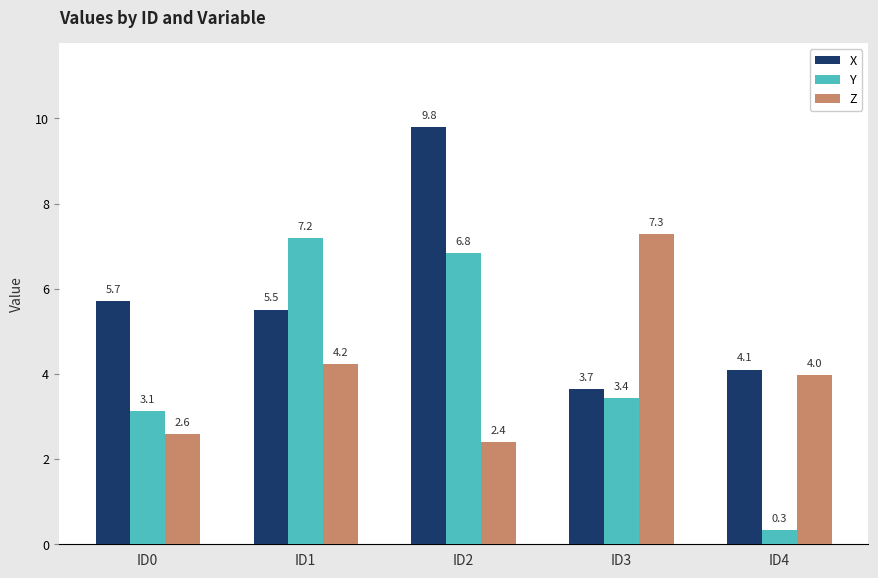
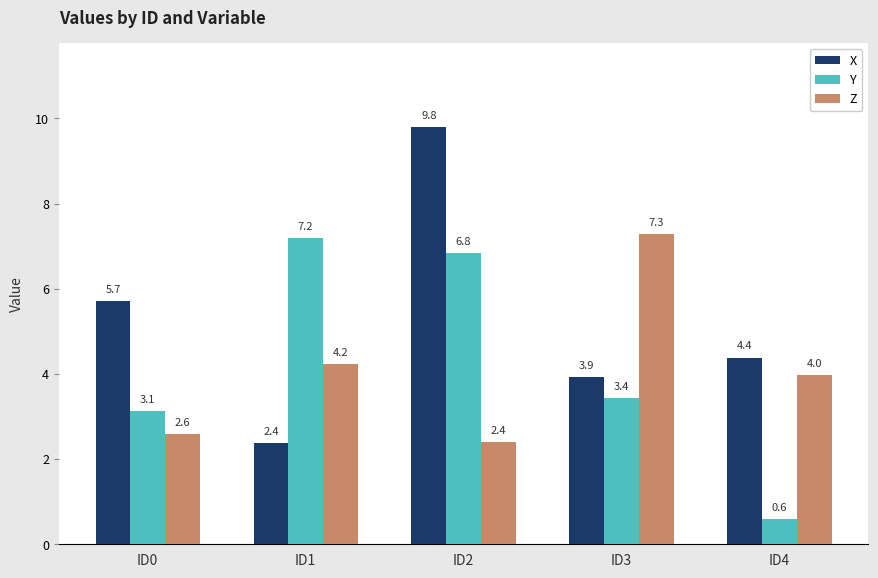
X, ID1: 5.5 -> 2.4
X, ID3: 3.7 -> 3.9
X, ID4: 4.1 -> 4.4
Y, ID4: 0.3 -> 0.6
